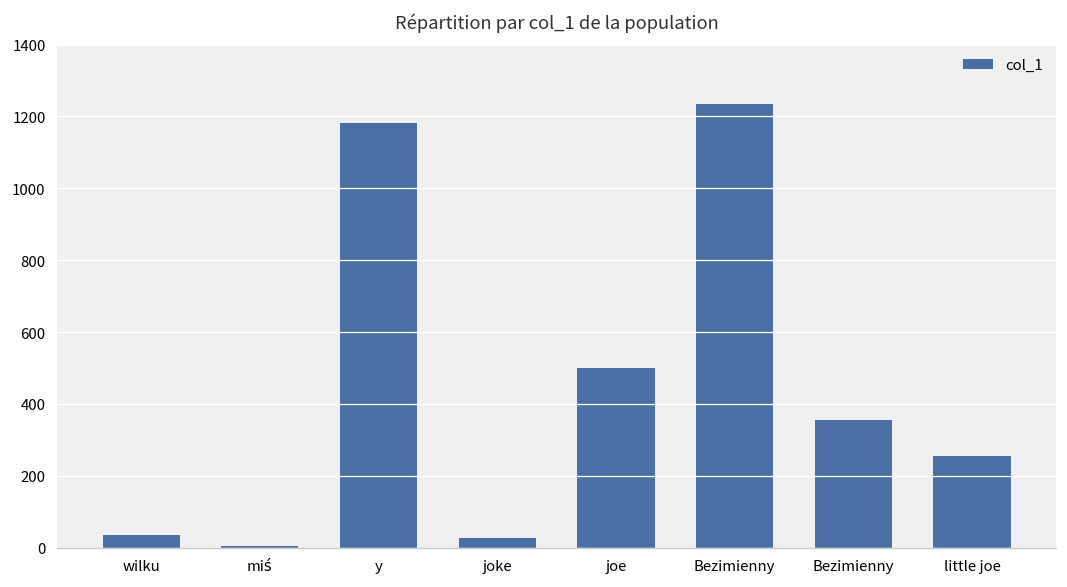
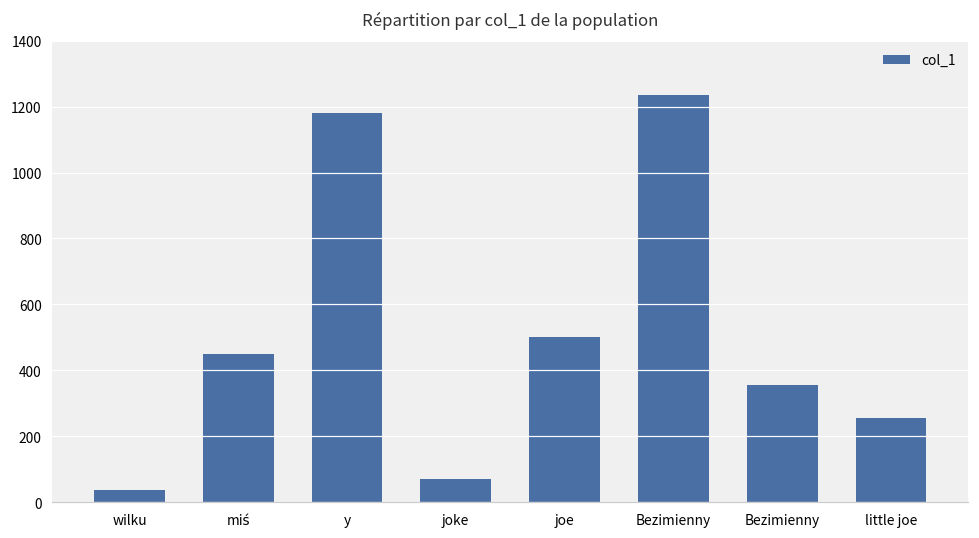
miś: 0 -> 450
joke: 30 -> 70
